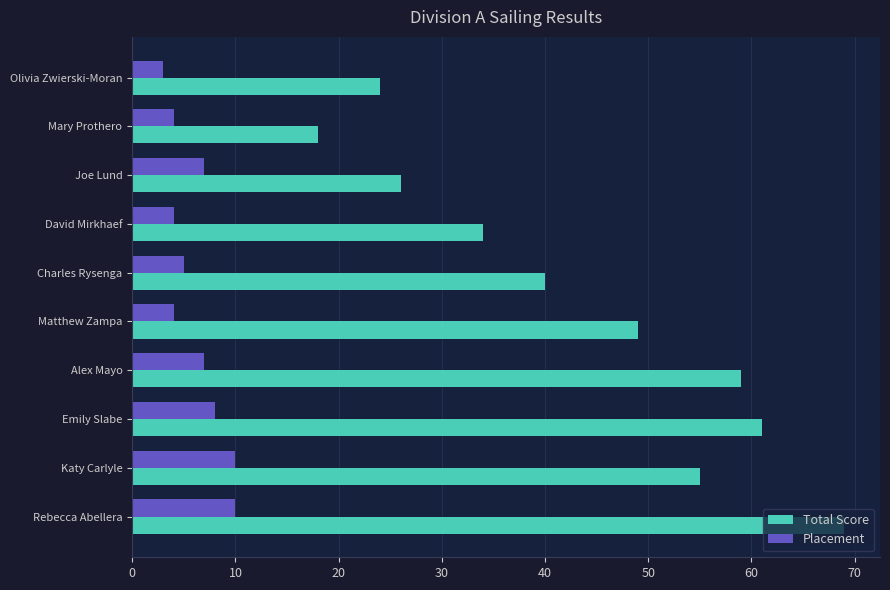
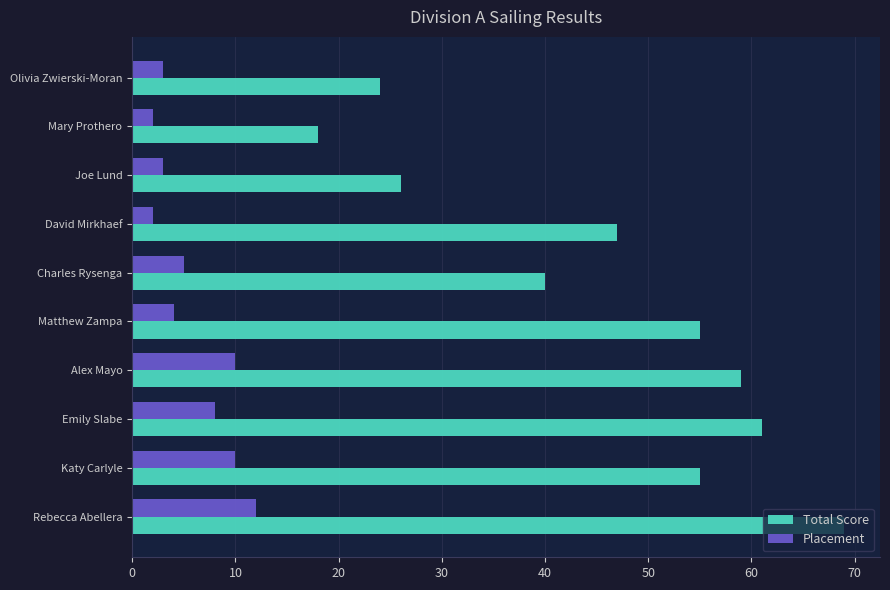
Placement, Mary Prothero: 4 -> 2
Placement, Joe Lund: 7 -> 3
Placement, David Mirkhaef: 4 -> 2
Total Score, David Mirkhaef: 34 -> 47
Total Score, Matthew Zampa: 49 -> 55
Placement, Alex Mayo: 7 -> 10
Placement, Rebecca Abellera: 10 -> 12
